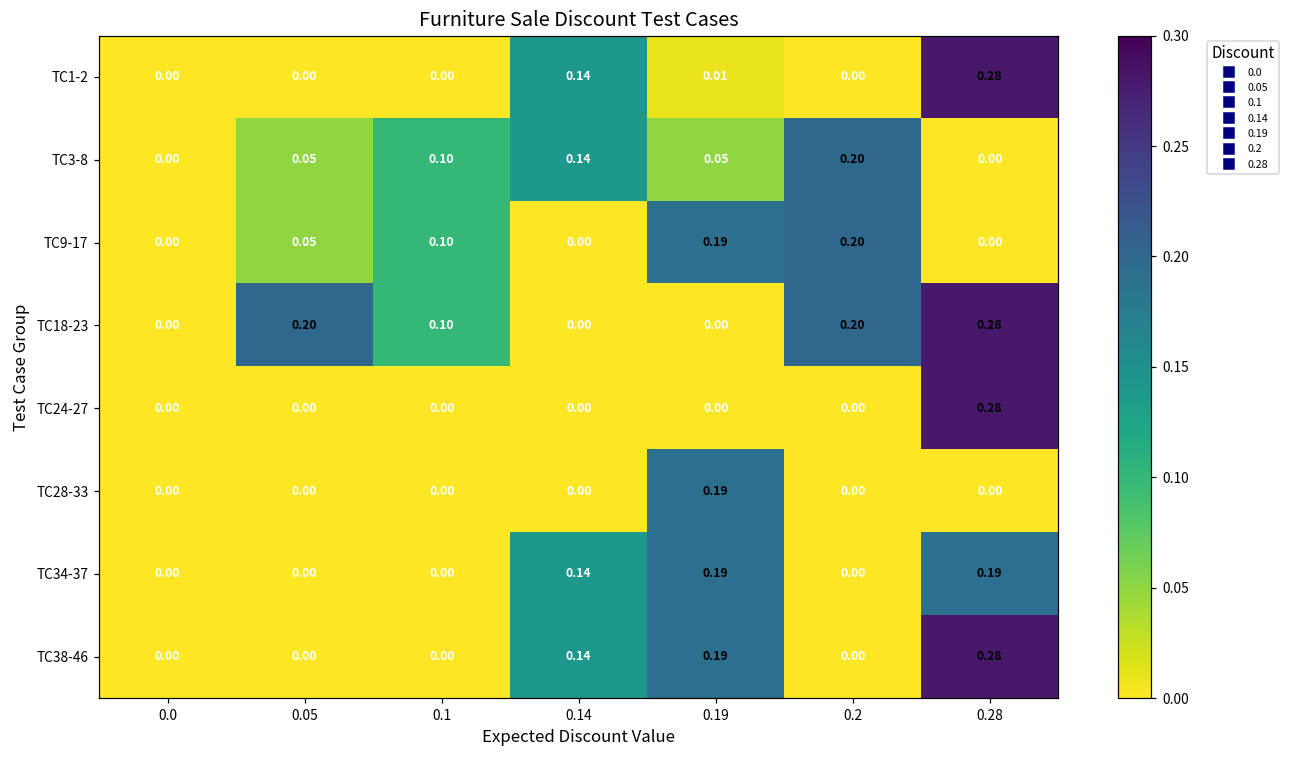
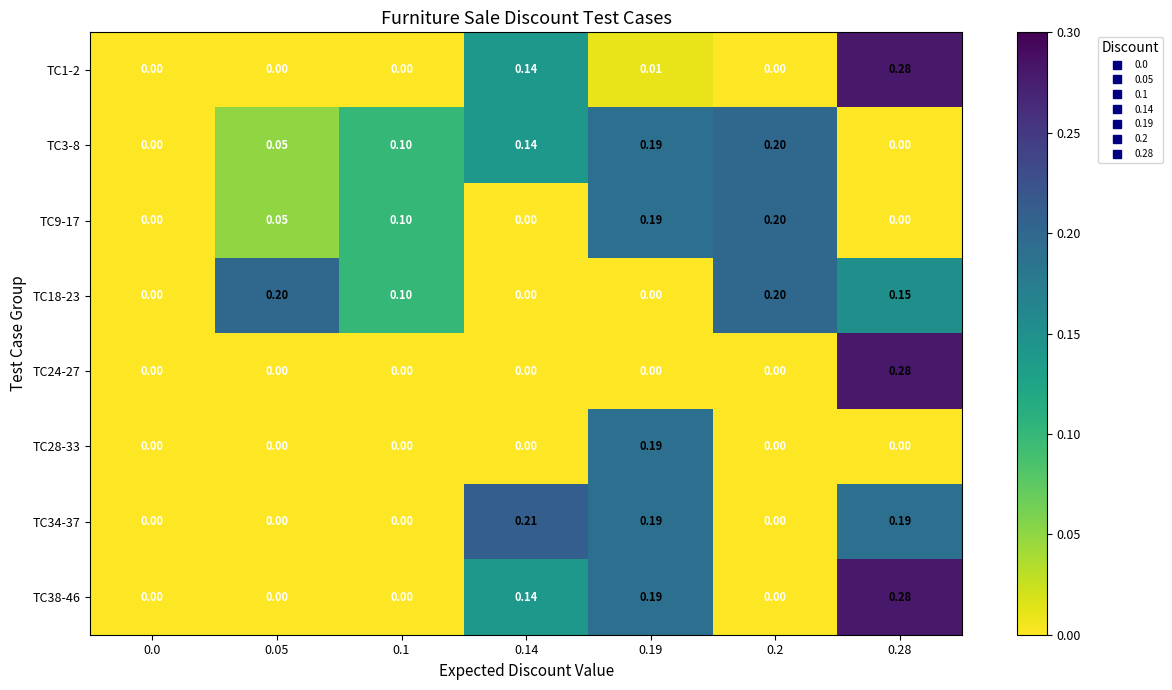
TC3-8, 0.19: 0.05 -> 0.19
TC18-23, 0.28: 0.28 -> 0.15
TC34-37, 0.14: 0.14 -> 0.21
